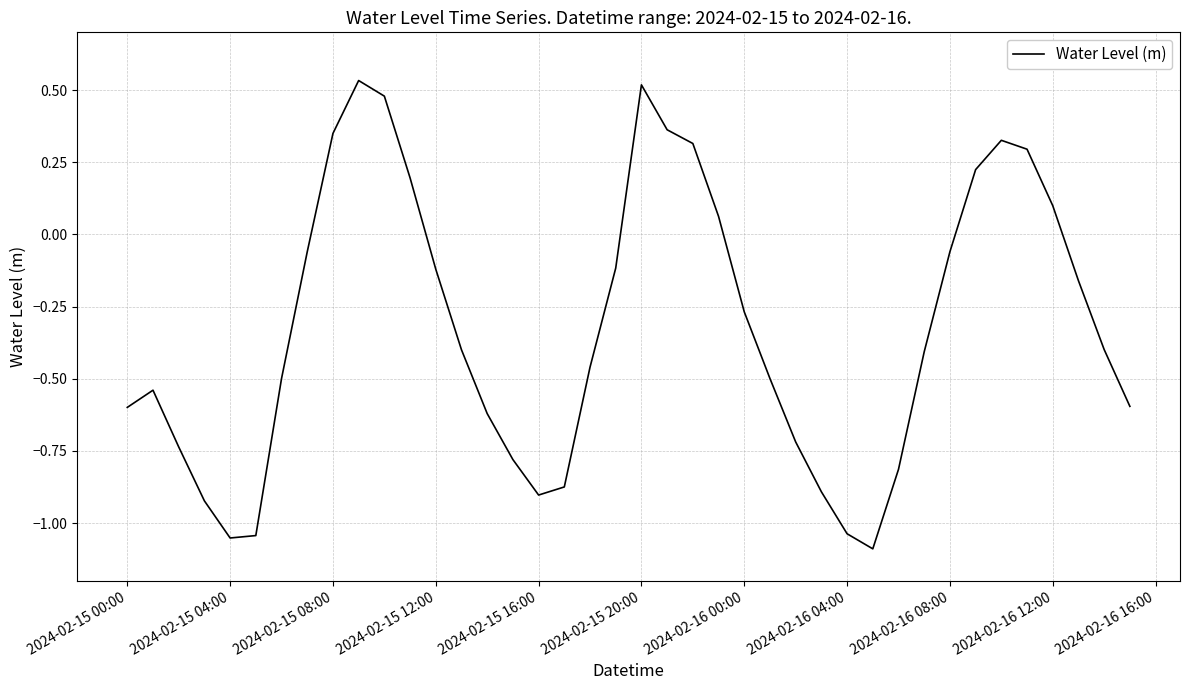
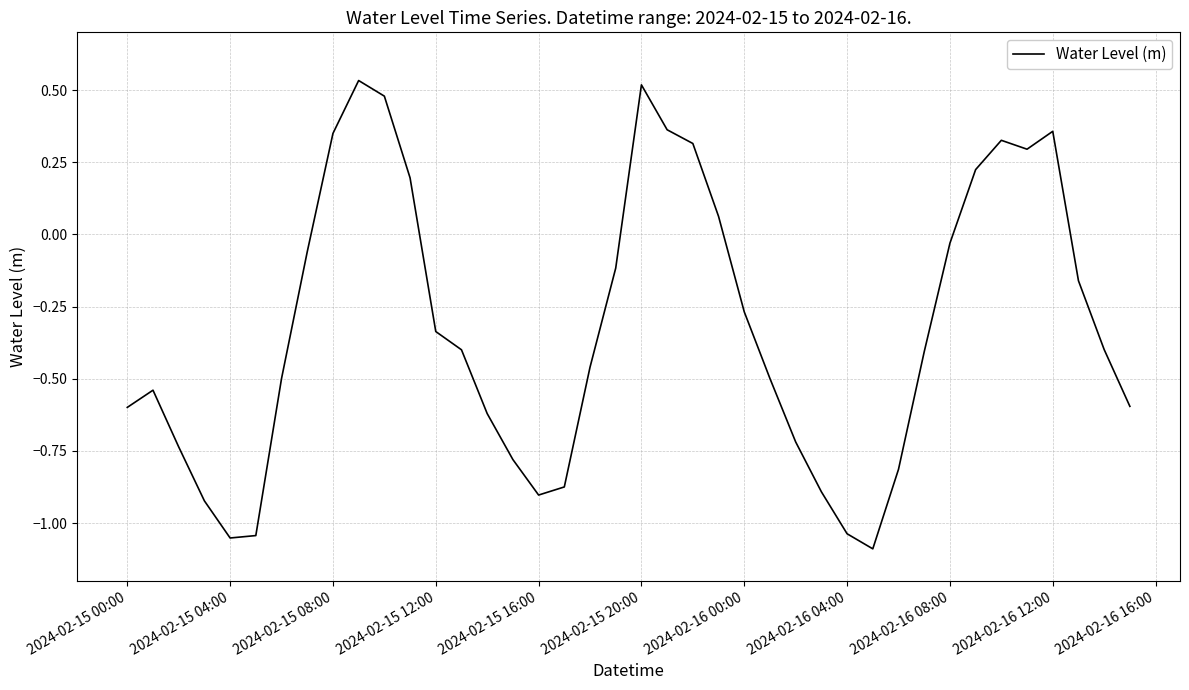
2024-02-15 12:00: -0.12 -> -0.34
2024-02-16 08:00: -0.06 -> -0.03
2024-02-16 12:00: 0.10 -> 0.36
